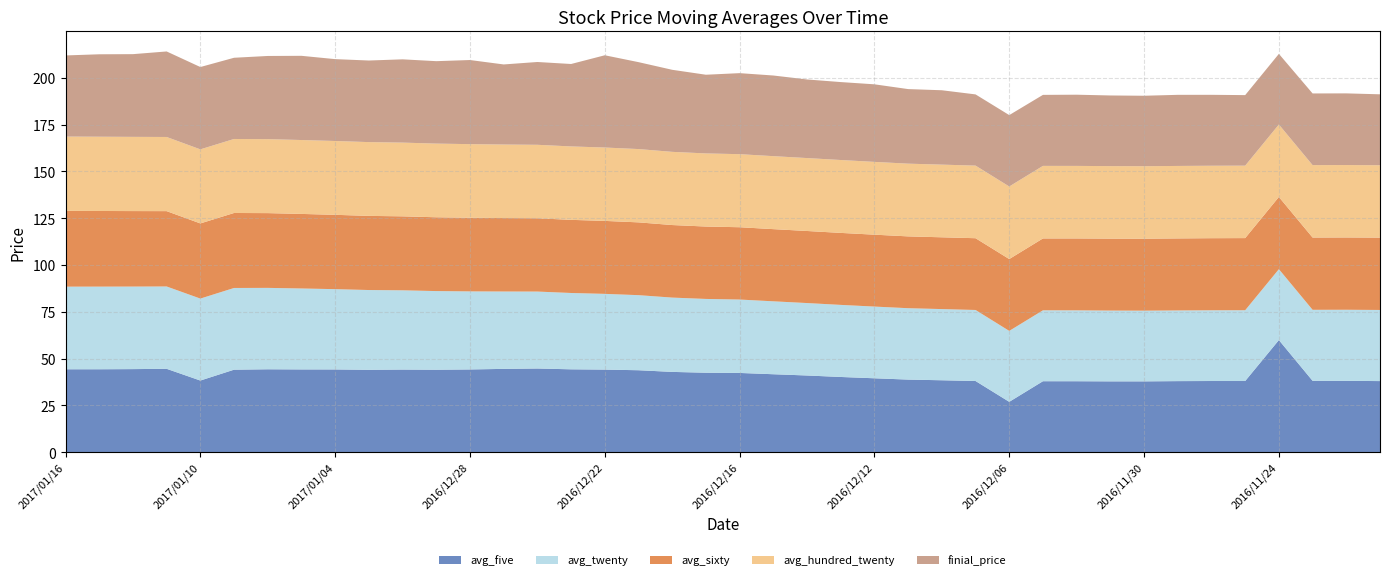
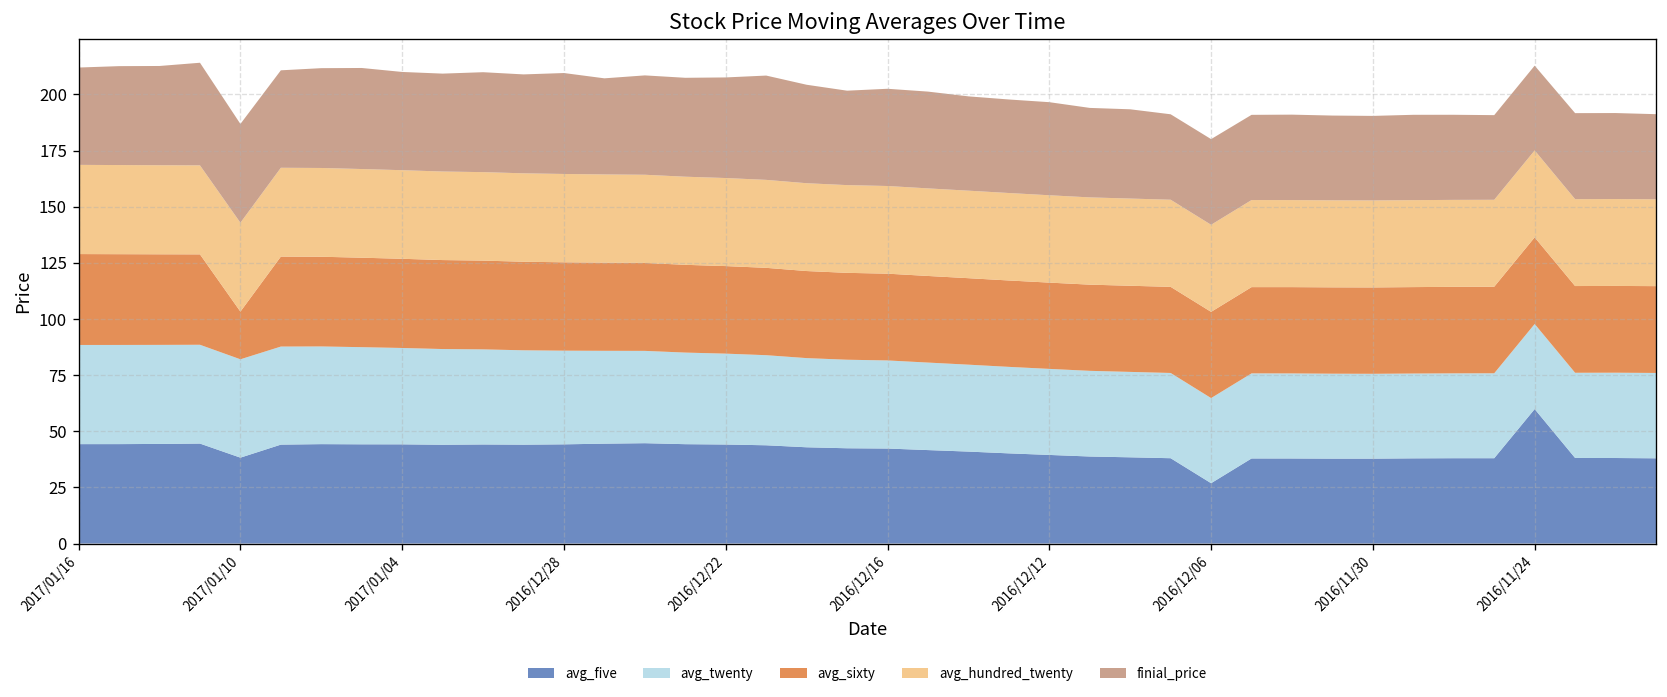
avg_sixty, 2017/01/10: 40 -> 21
finial_price, 2016/12/22: 49 -> 45
